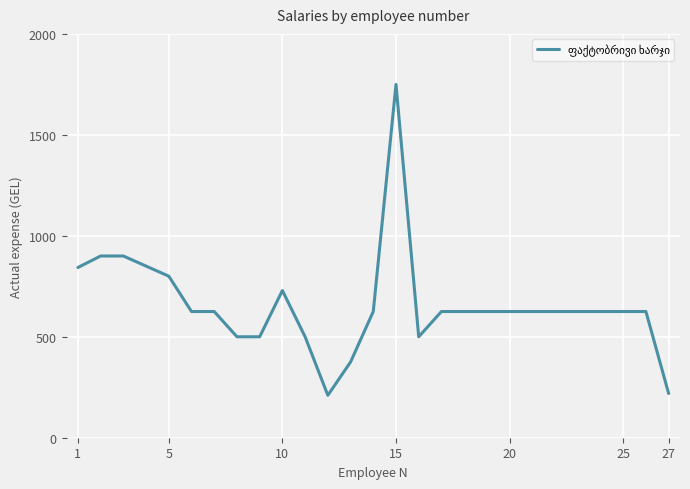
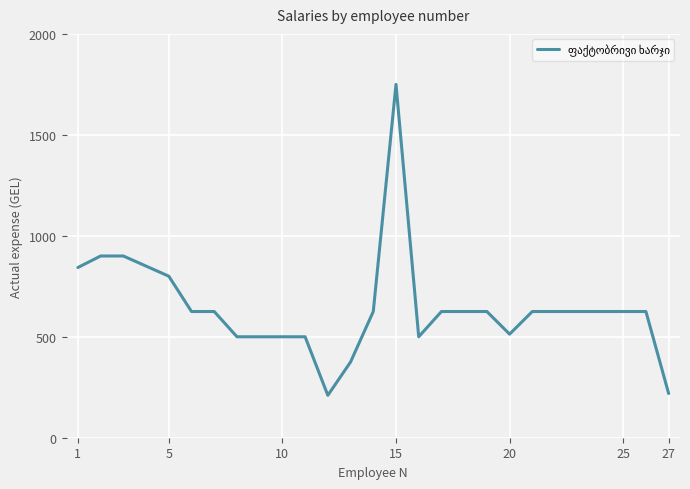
10: 730 -> 500
20: 630 -> 510
